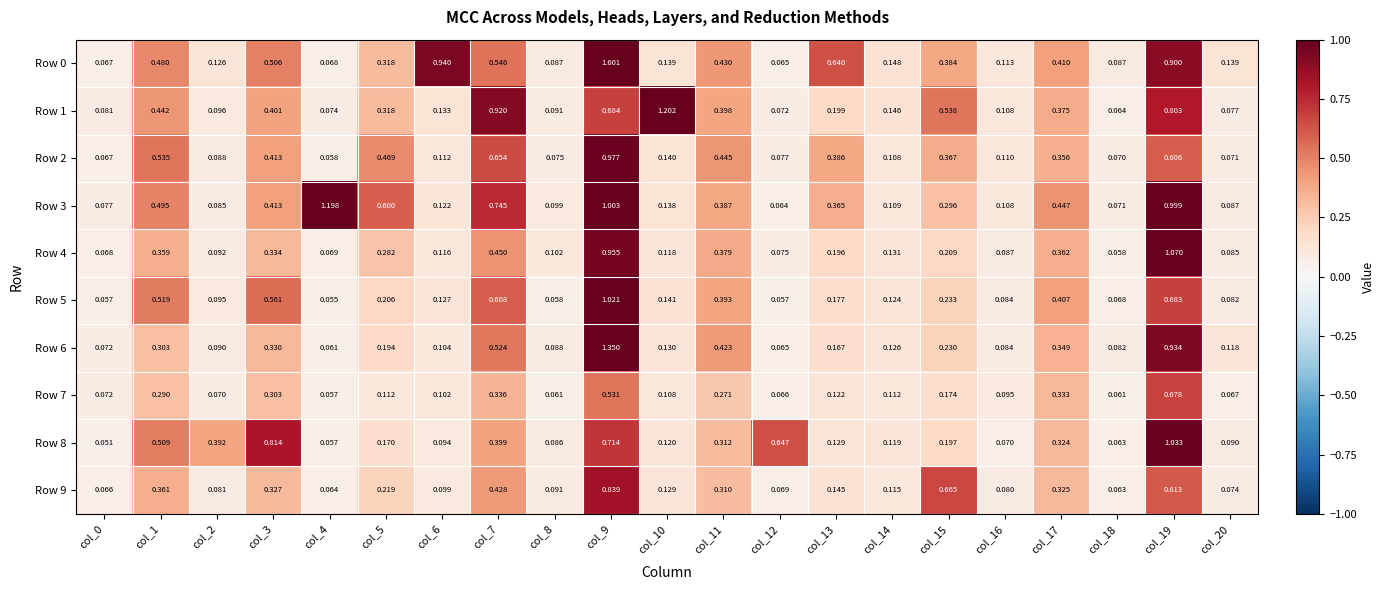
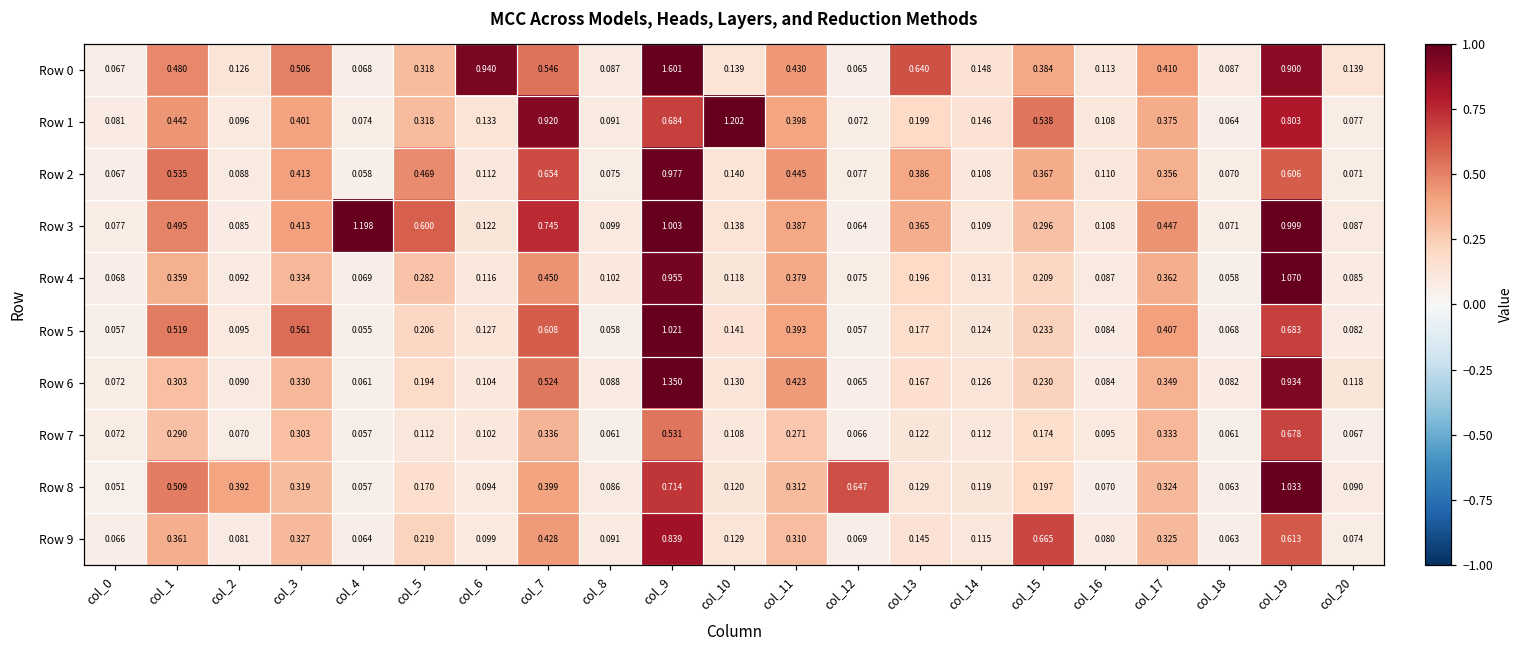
Row 8, col_3: 0.814 -> 0.319
